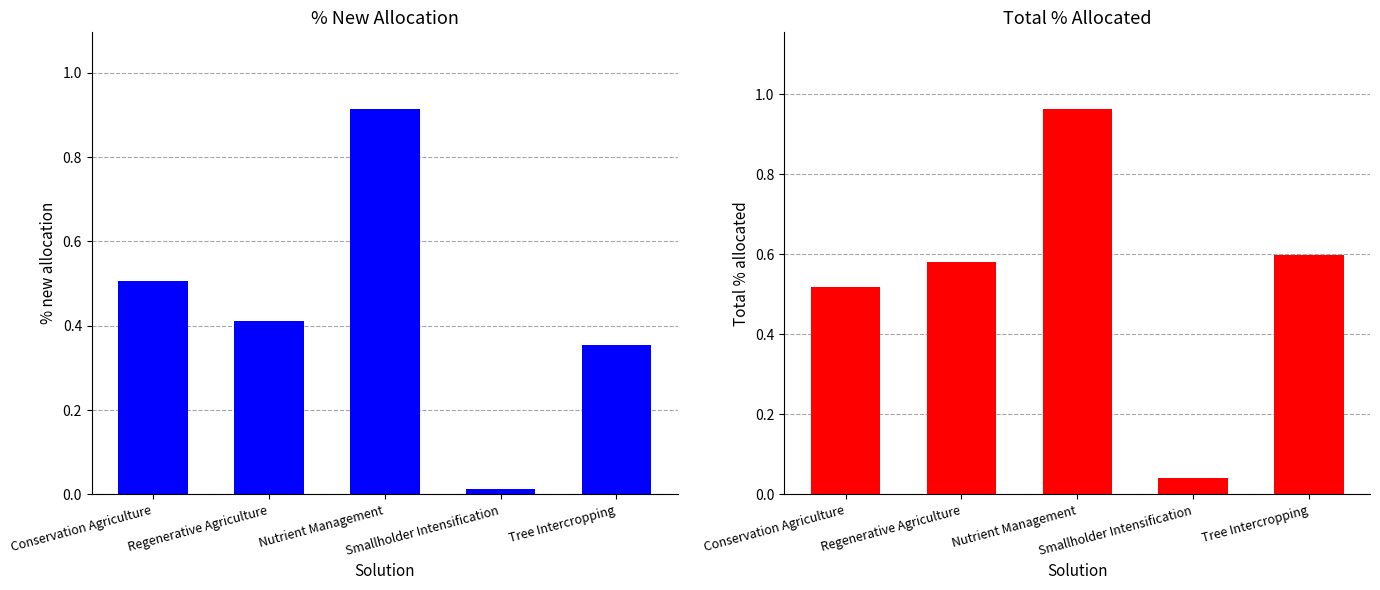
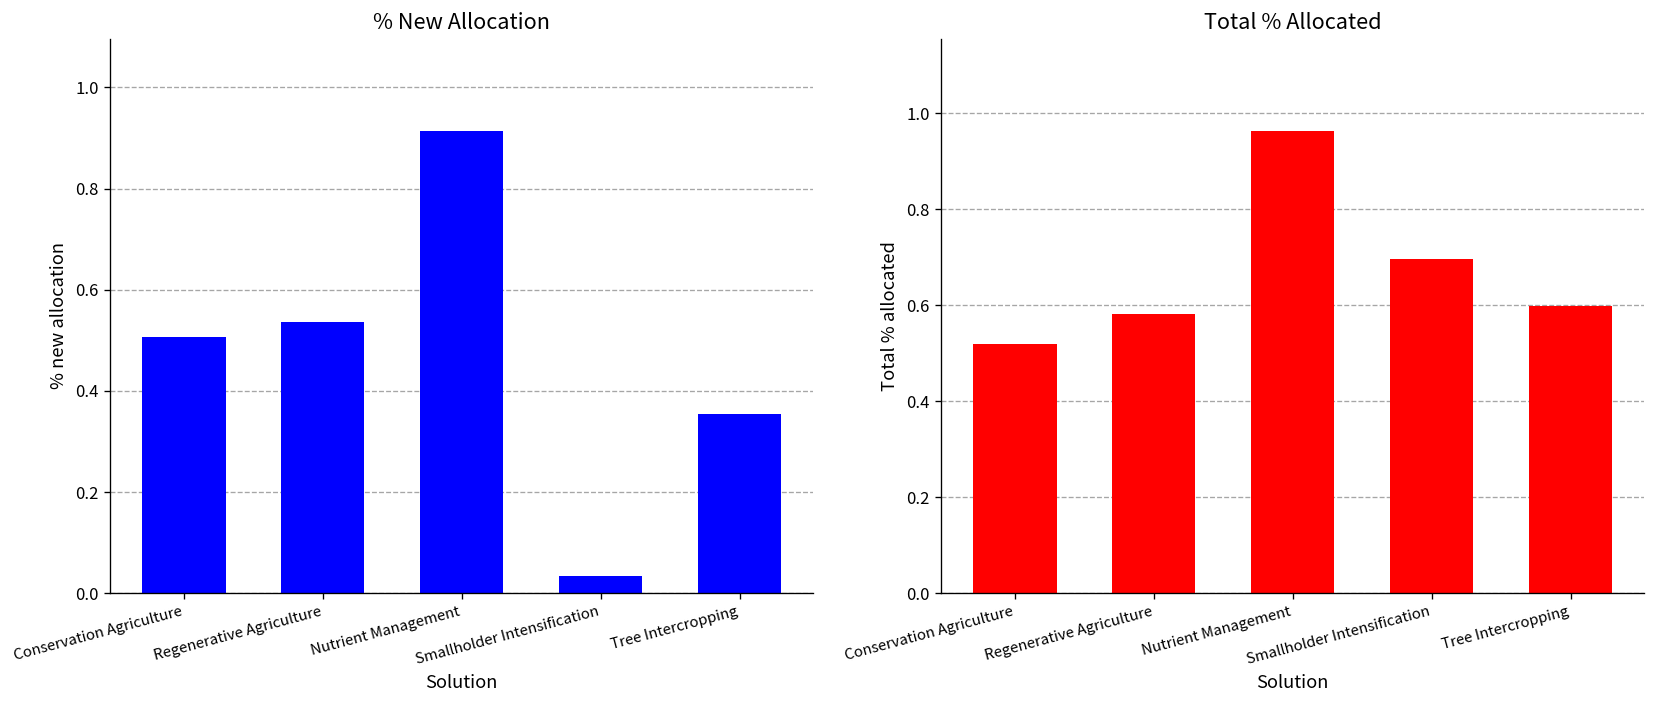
% New Allocation, Regenerative Agriculture: 0.41 -> 0.54
% New Allocation, Smallholder Intensification: 0.01 -> 0.03
Total % Allocated, Smallholder Intensification: 0.04 -> 0.70
